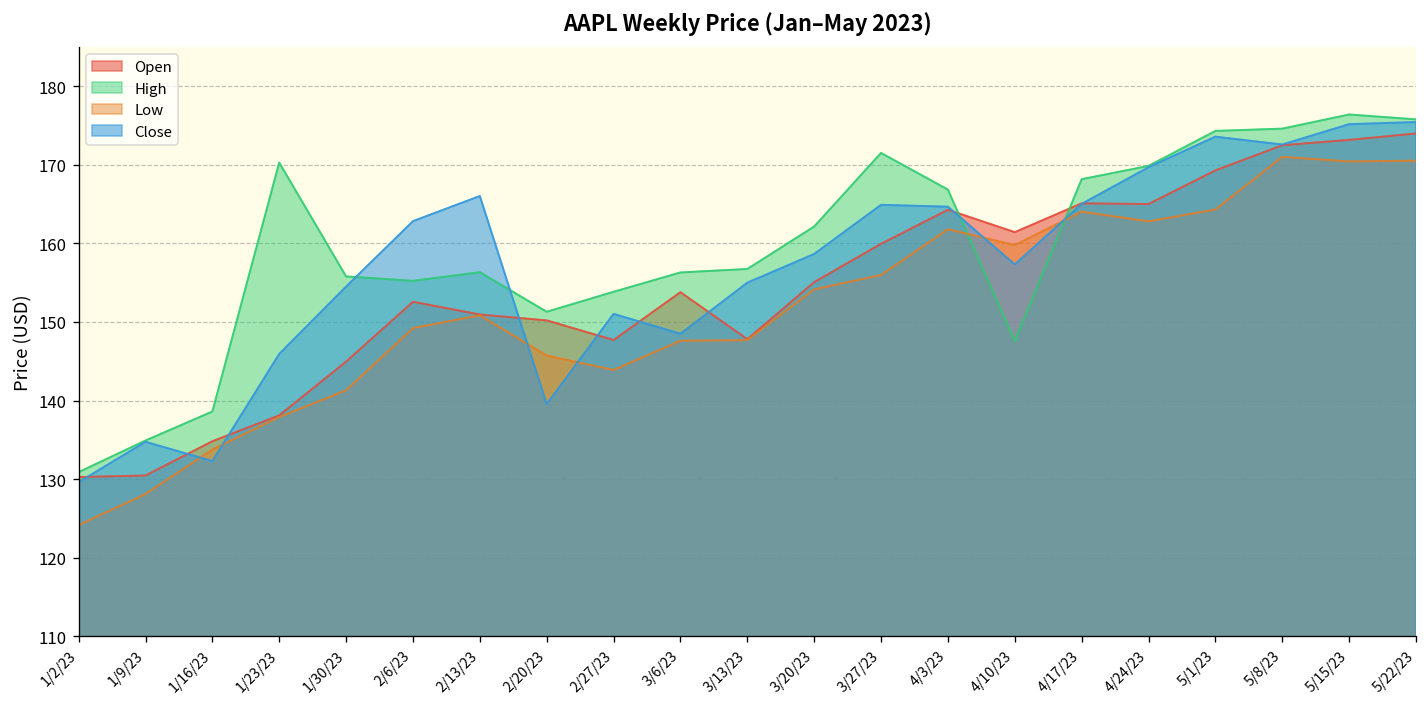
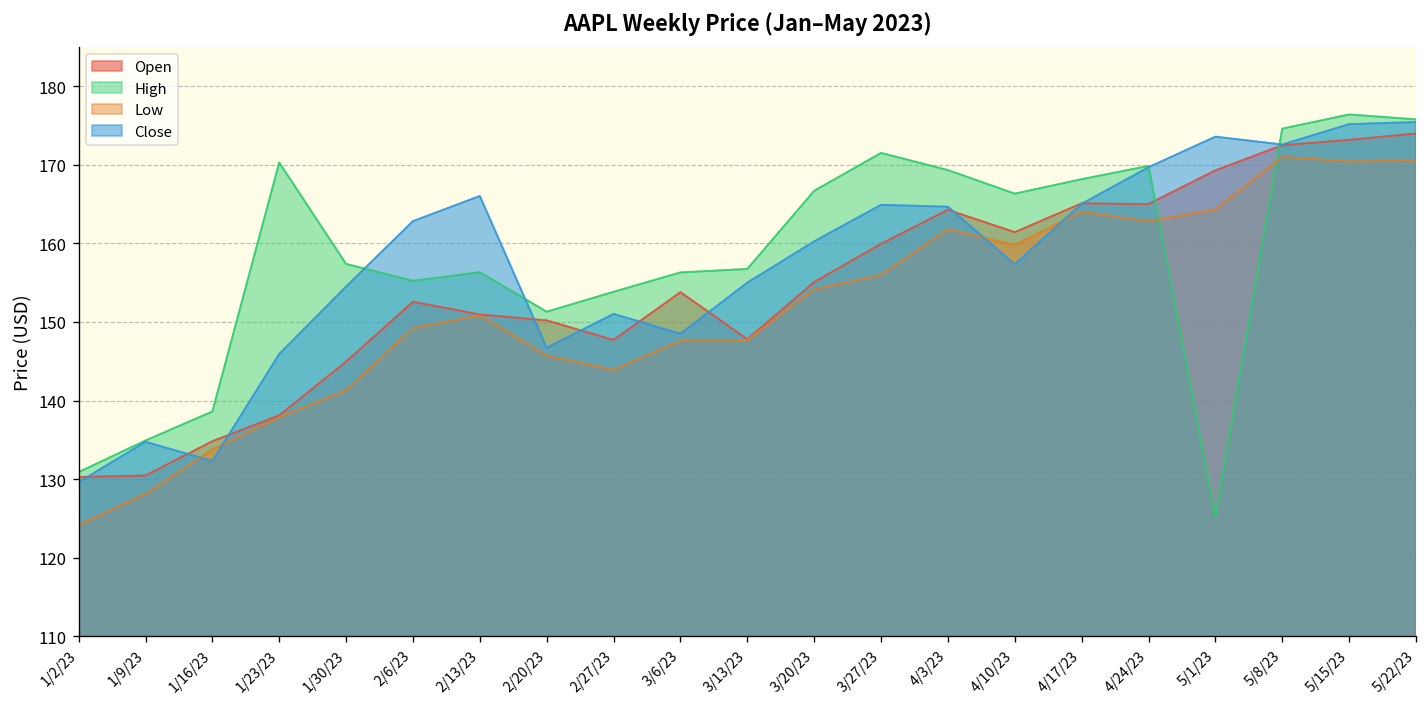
High, 1/30/23: 156 -> 157
Close, 2/20/23: 140 -> 147
High, 3/20/23: 162 -> 167
Close, 3/20/23: 159 -> 160
High, 4/3/23: 167 -> 169
High, 4/10/23: 148 -> 166
High, 5/1/23: 174 -> 125
